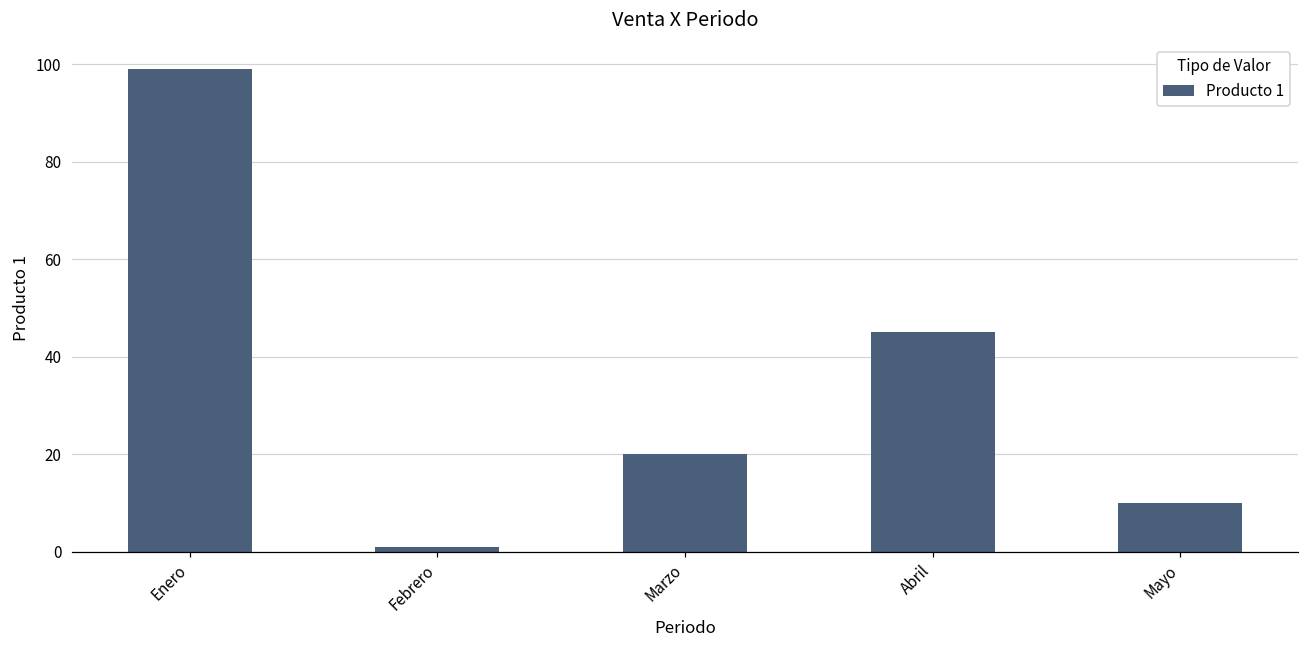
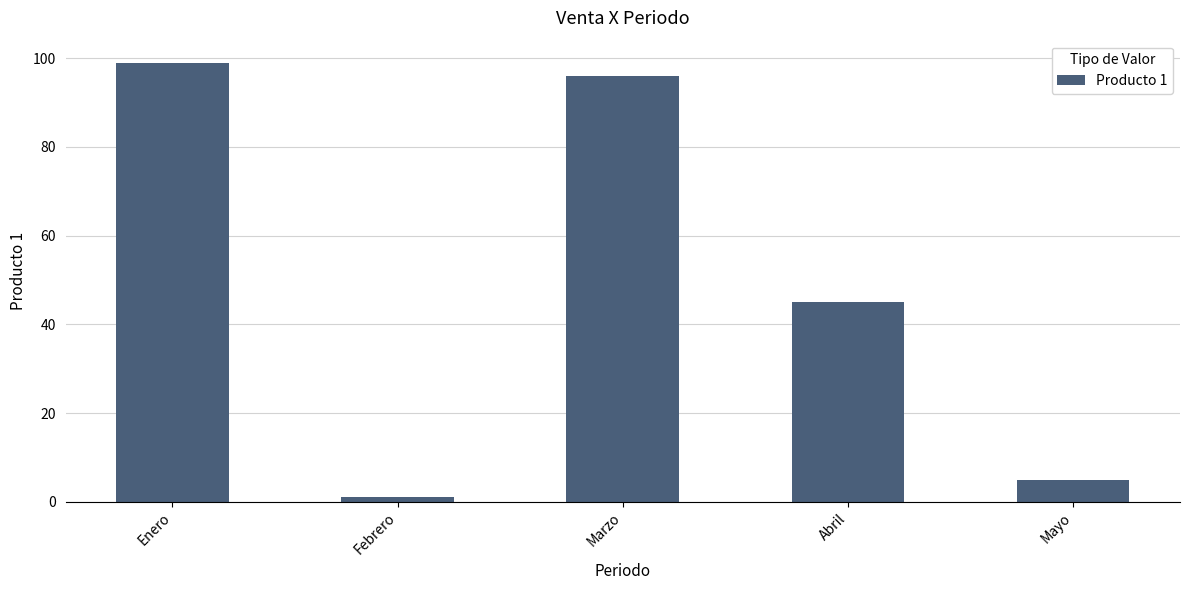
Marzo: 20 -> 96
Mayo: 10 -> 5
